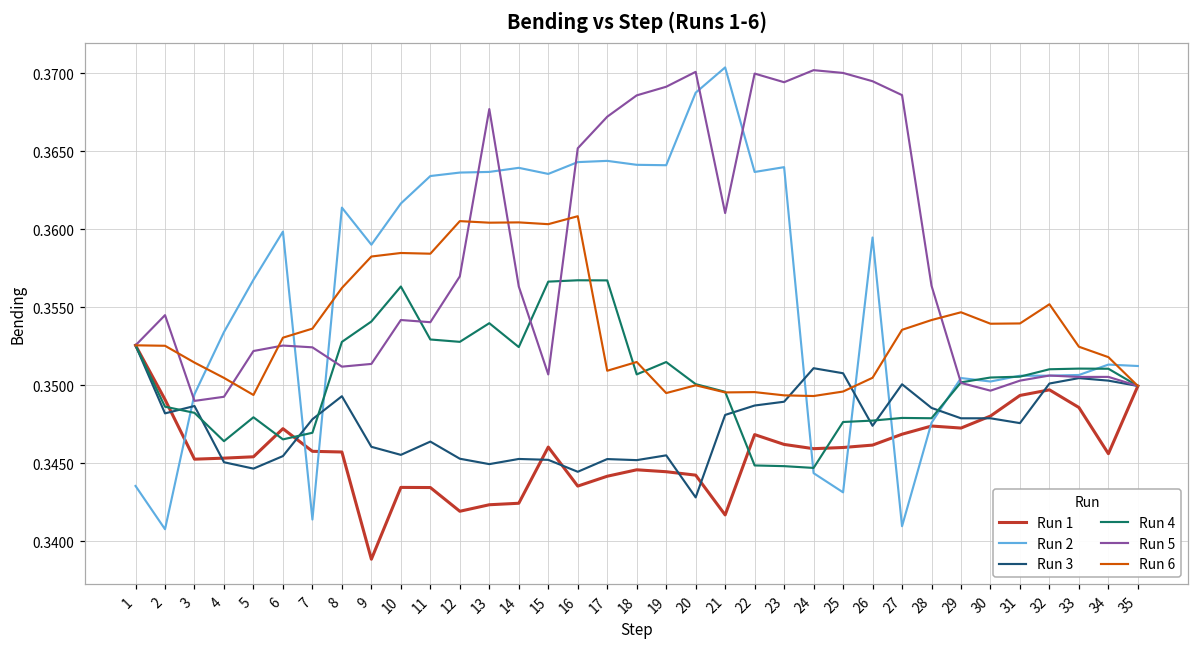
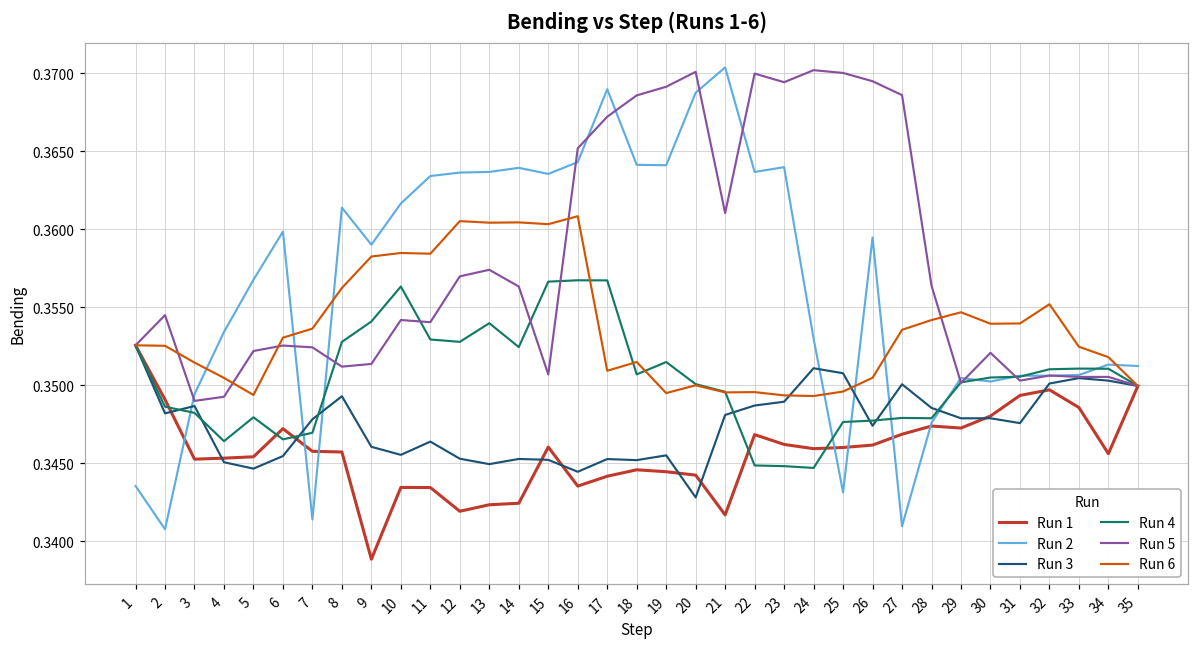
Run 5, 13: 0.3677 -> 0.3574
Run 2, 17: 0.3644 -> 0.3690
Run 2, 24: 0.3444 -> 0.3530
Run 5, 30: 0.3497 -> 0.3521
